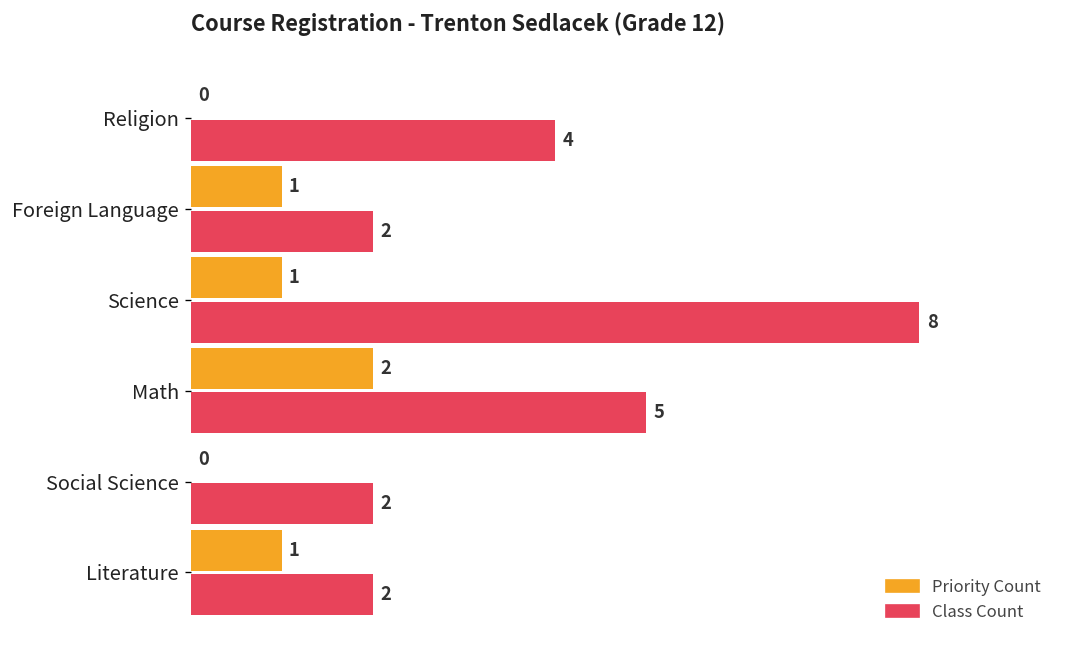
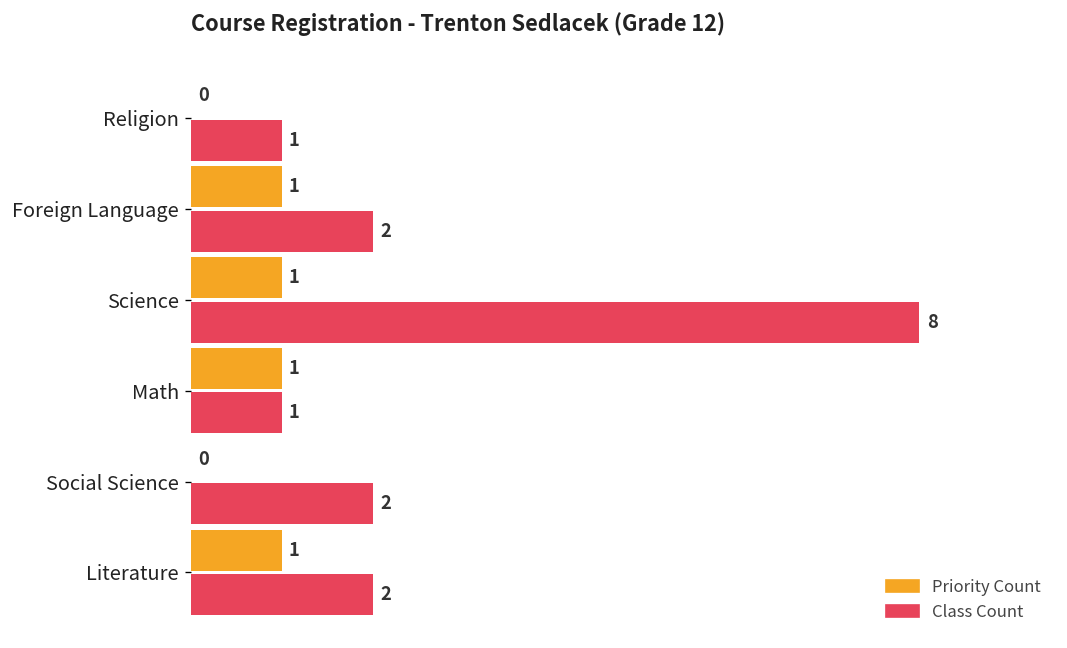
Class Count, Religion: 4 -> 1
Priority Count, Math: 2 -> 1
Class Count, Math: 5 -> 1
